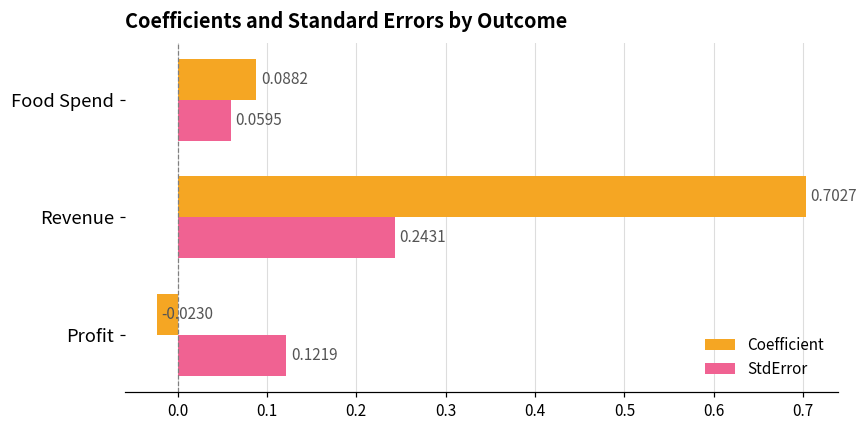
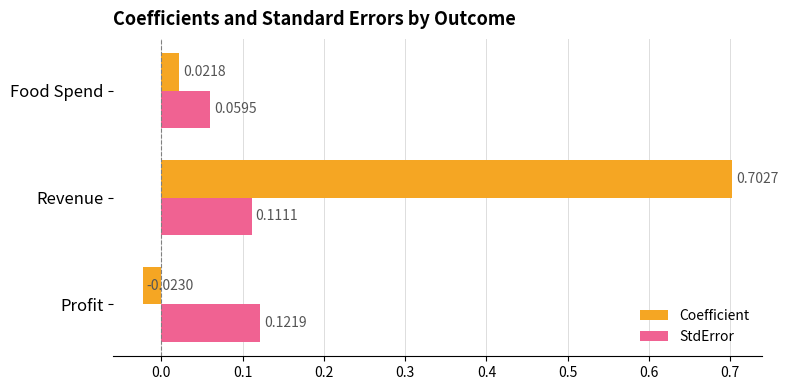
Coefficient, Food Spend: 0.0882 -> 0.0218
StdError, Revenue: 0.2431 -> 0.1111
